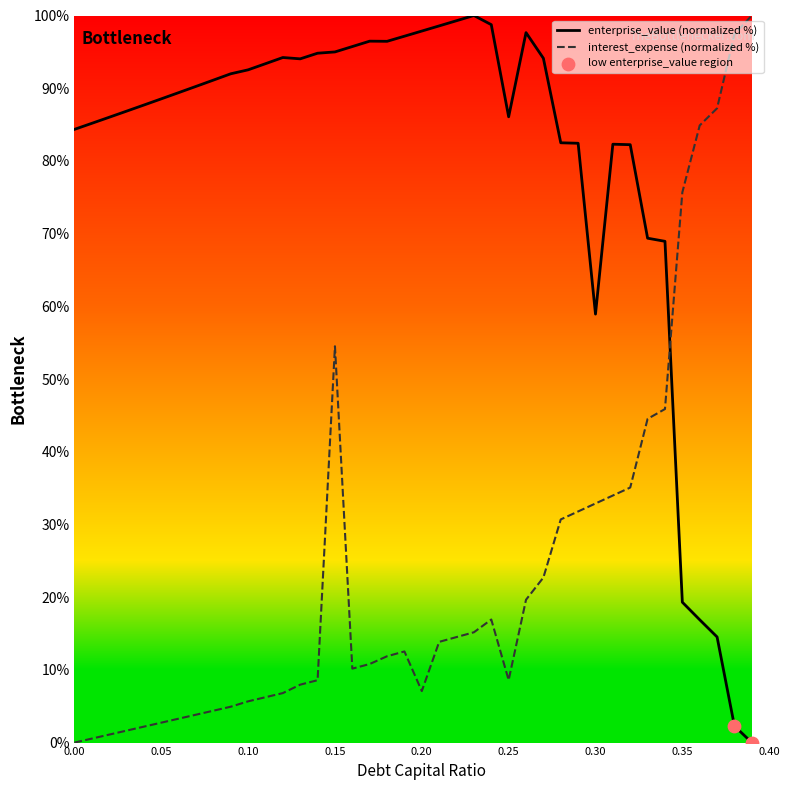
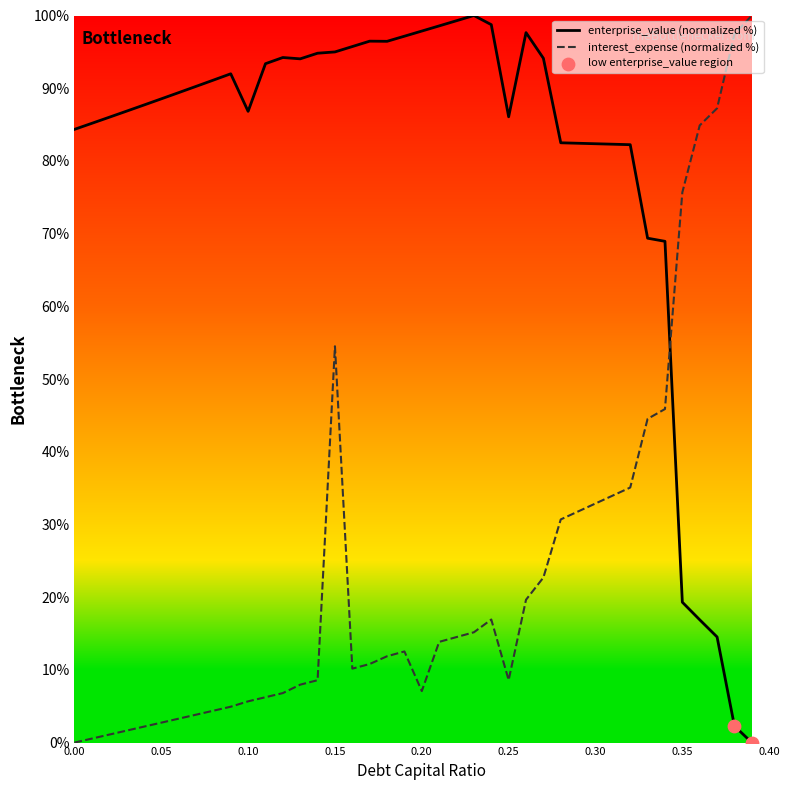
enterprise_value (normalized %), 0.10: 93% -> 87%
enterprise_value (normalized %), 0.30: 59% -> 82%
